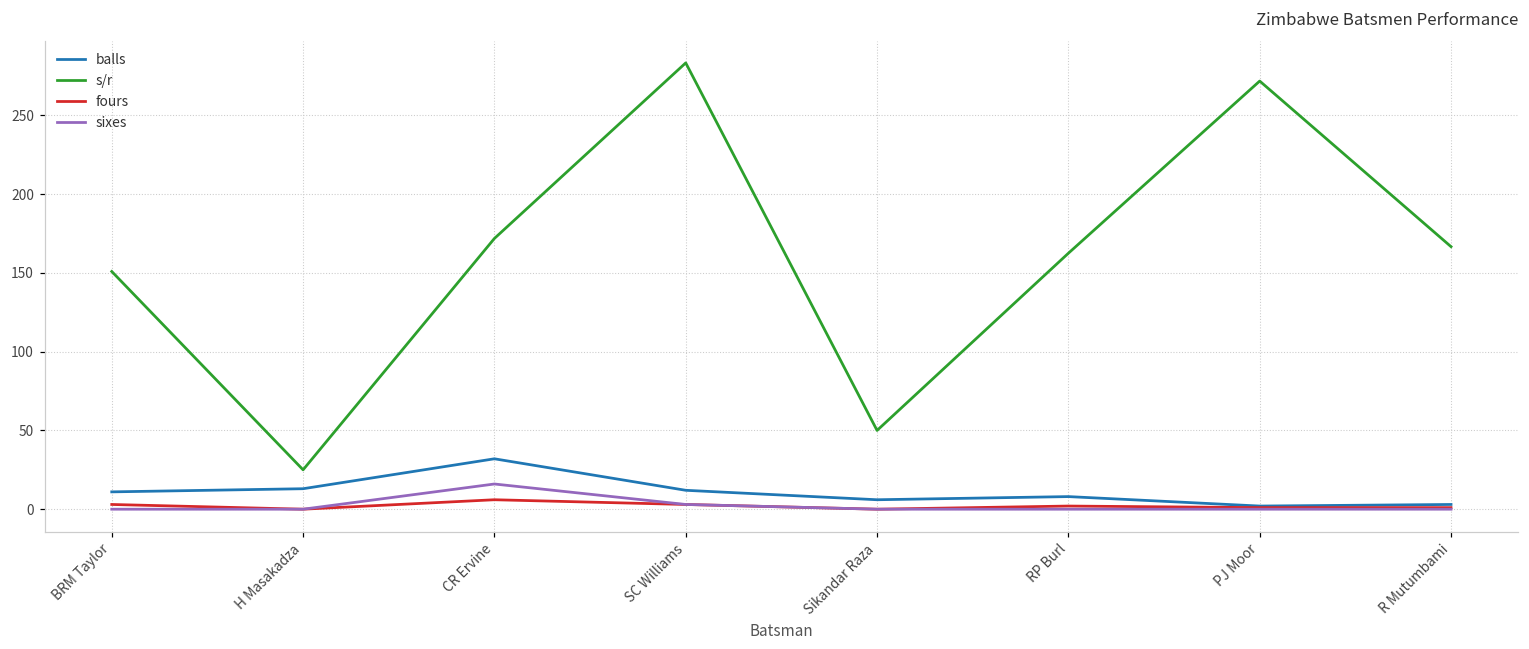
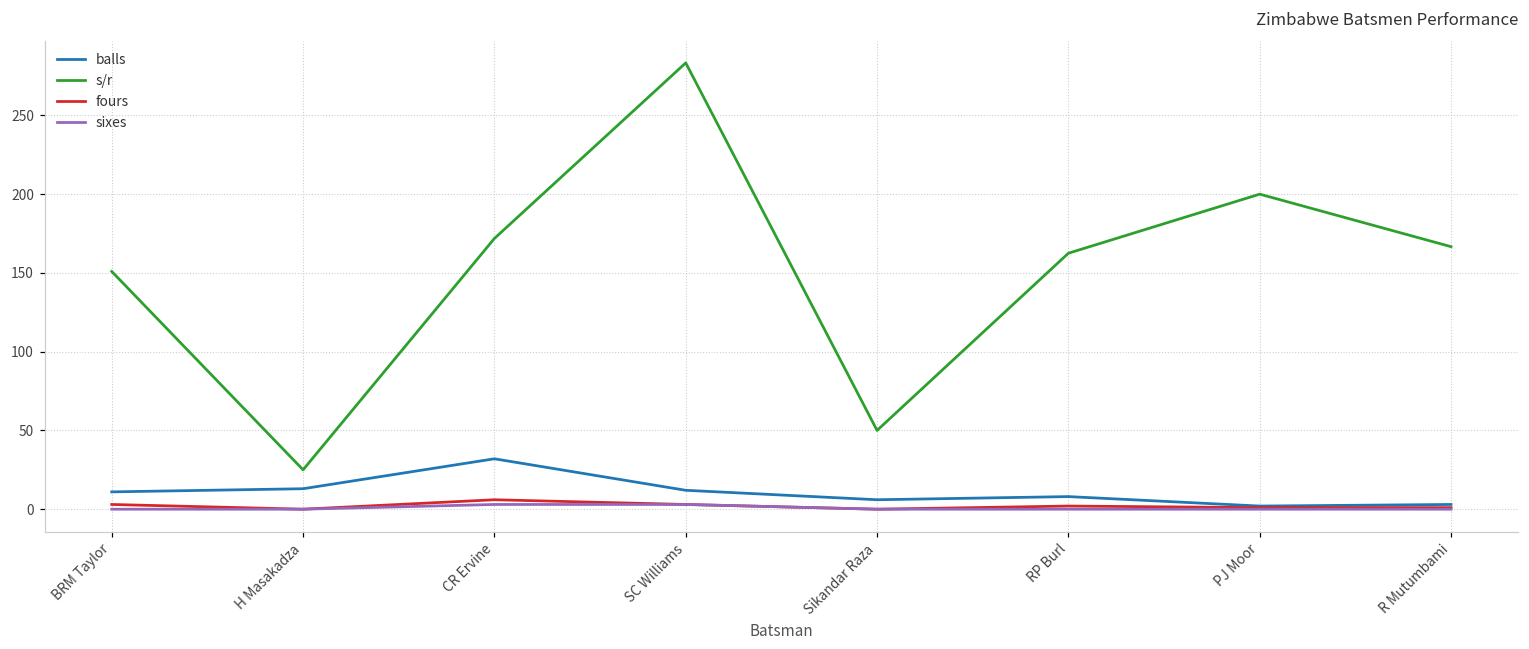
sixes, CR Ervine: 16 -> 3
s/r, PJ Moor: 272 -> 200
